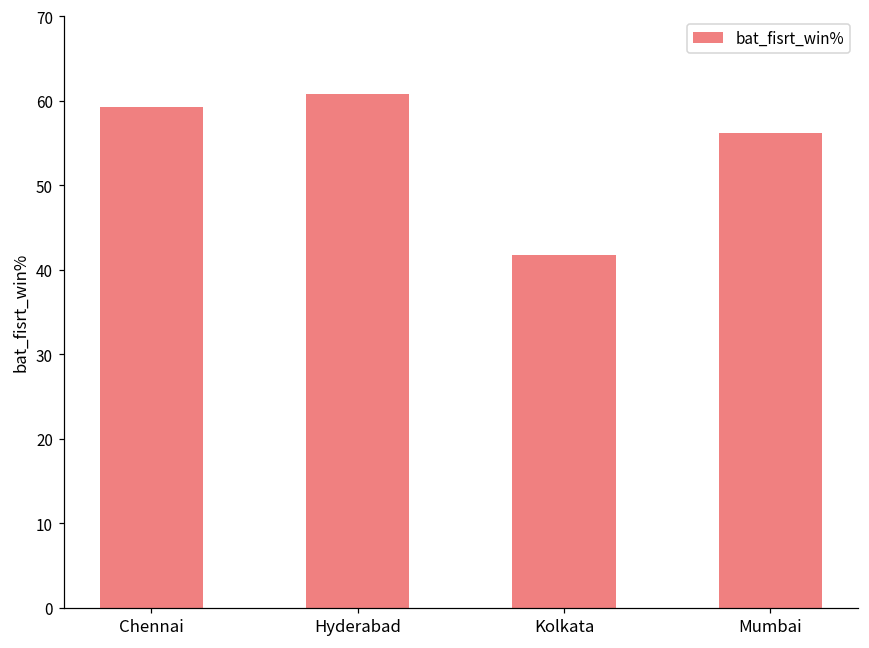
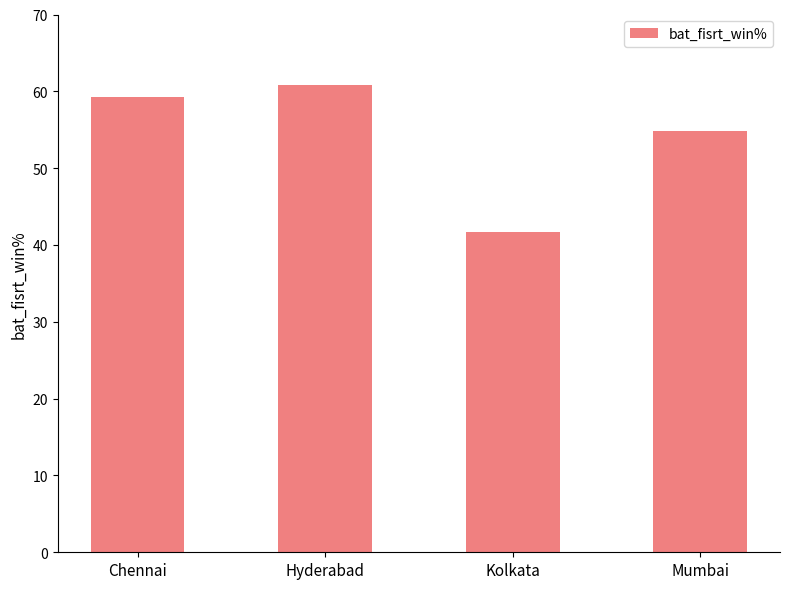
Mumbai: 56 -> 55
